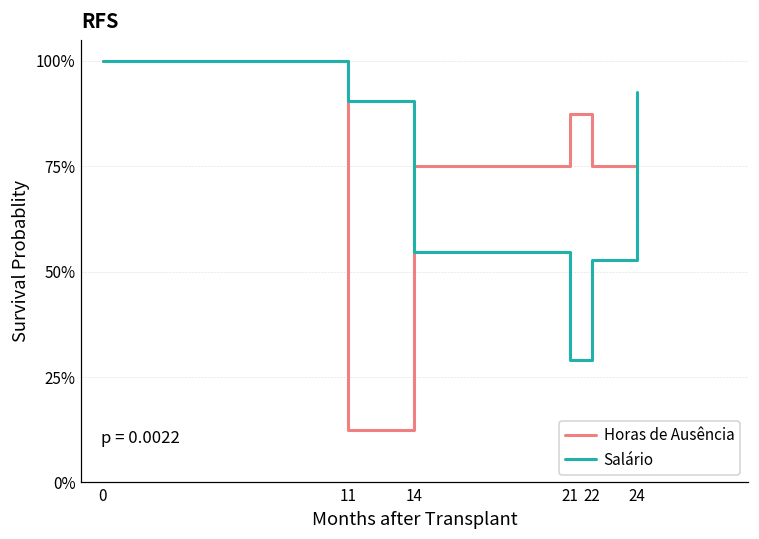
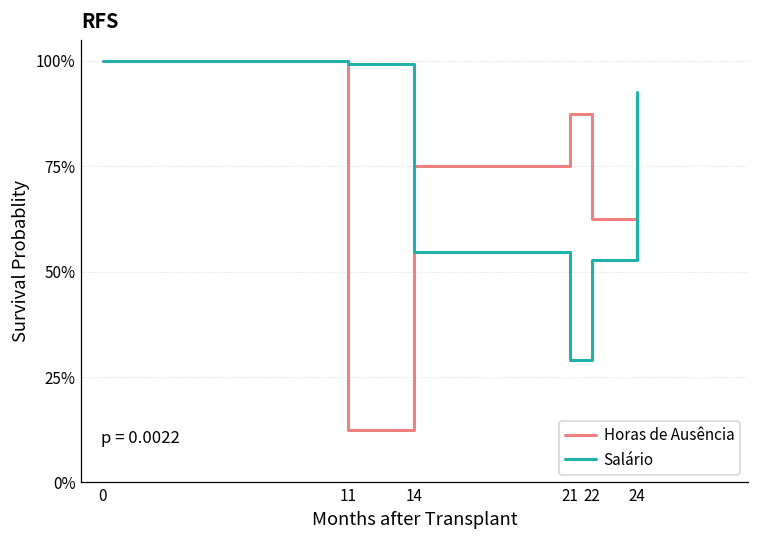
Salário, 11: 91% -> 99%
Horas de Ausência, 22: 75% -> 63%
